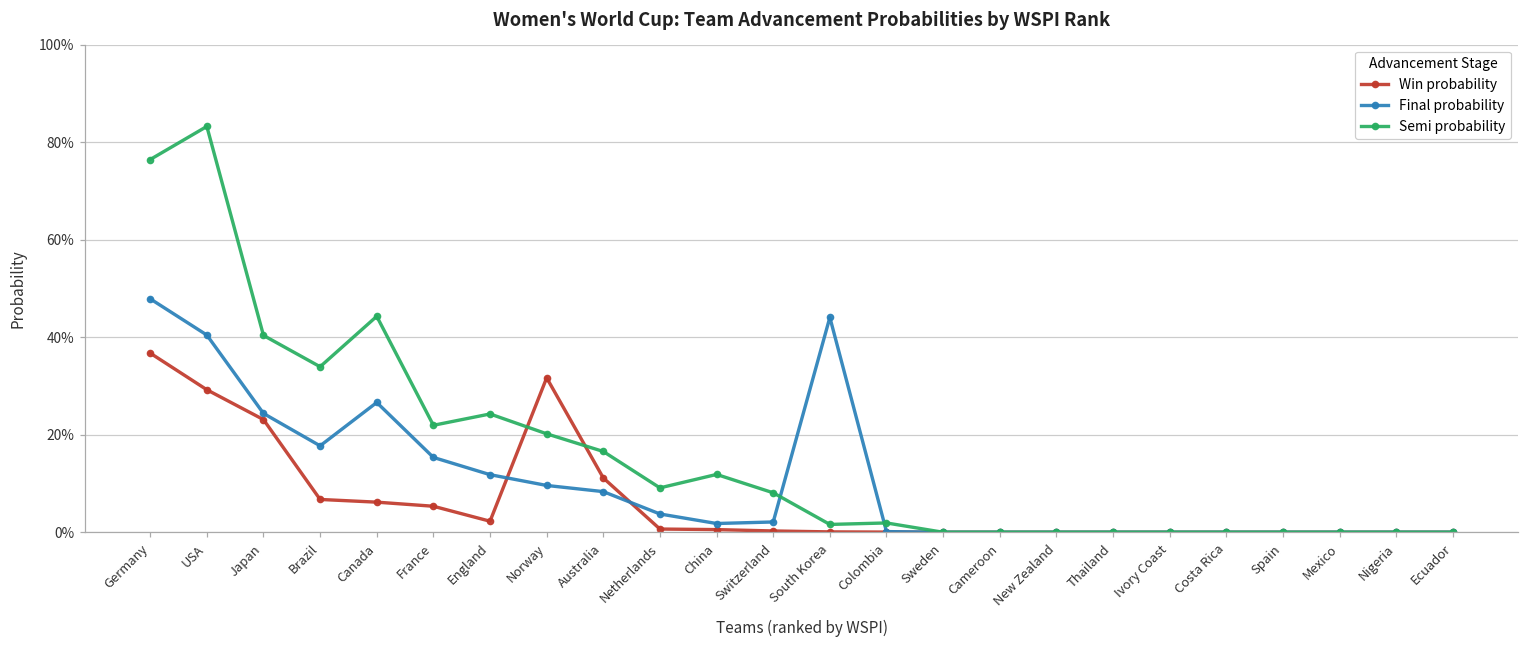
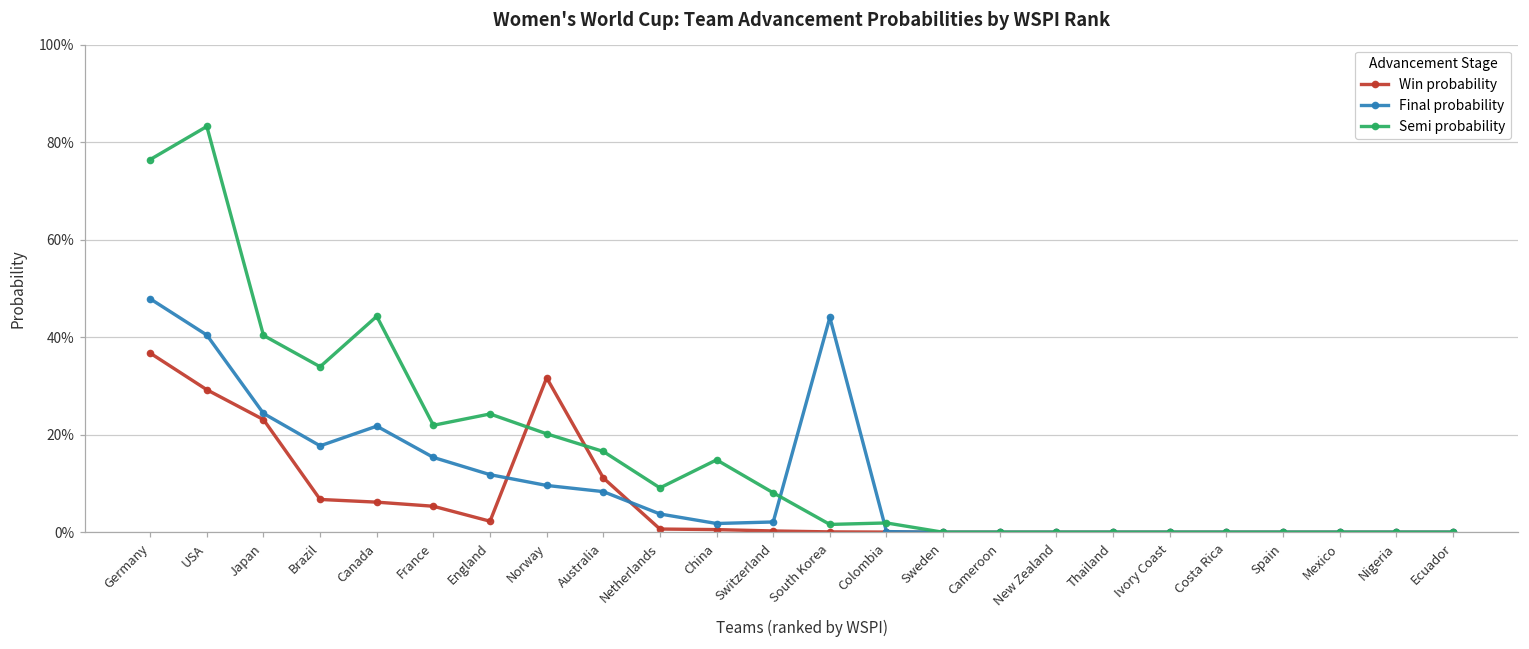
Final probability, Canada: 27% -> 22%
Semi probability, China: 12% -> 15%
